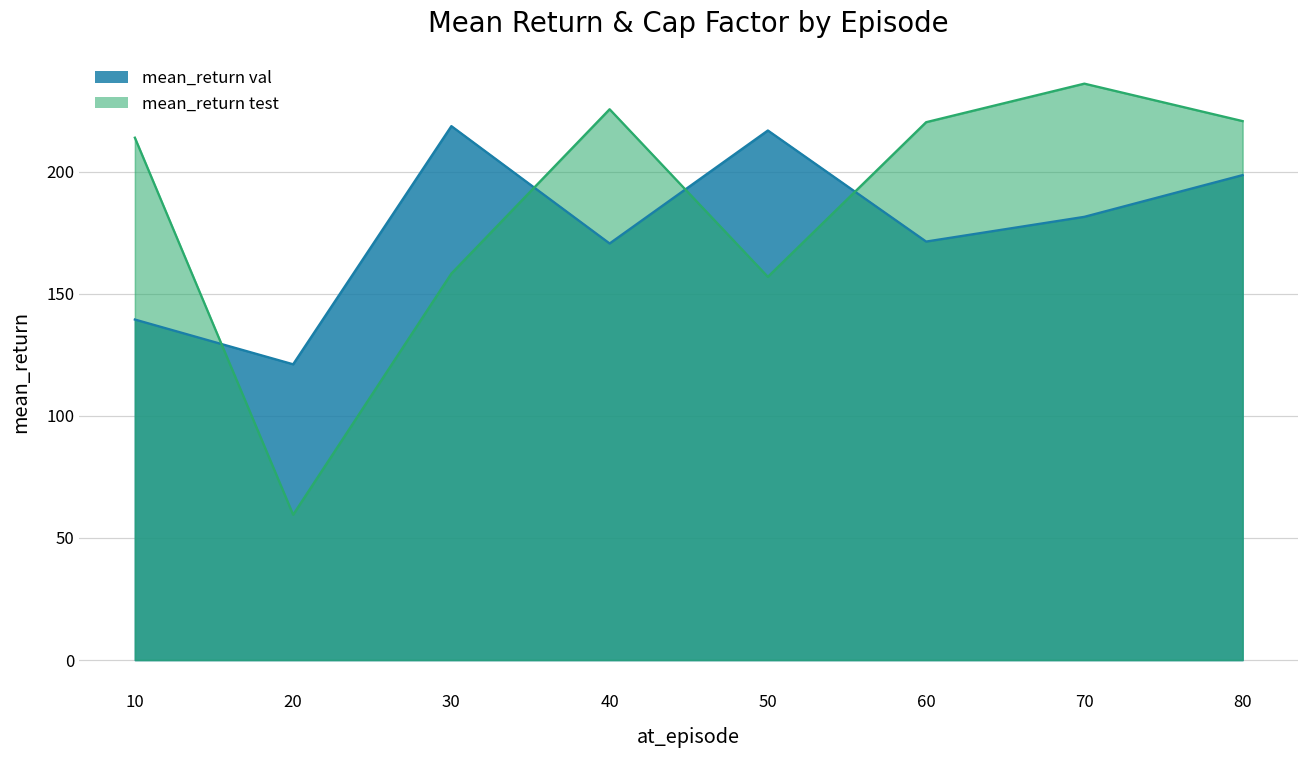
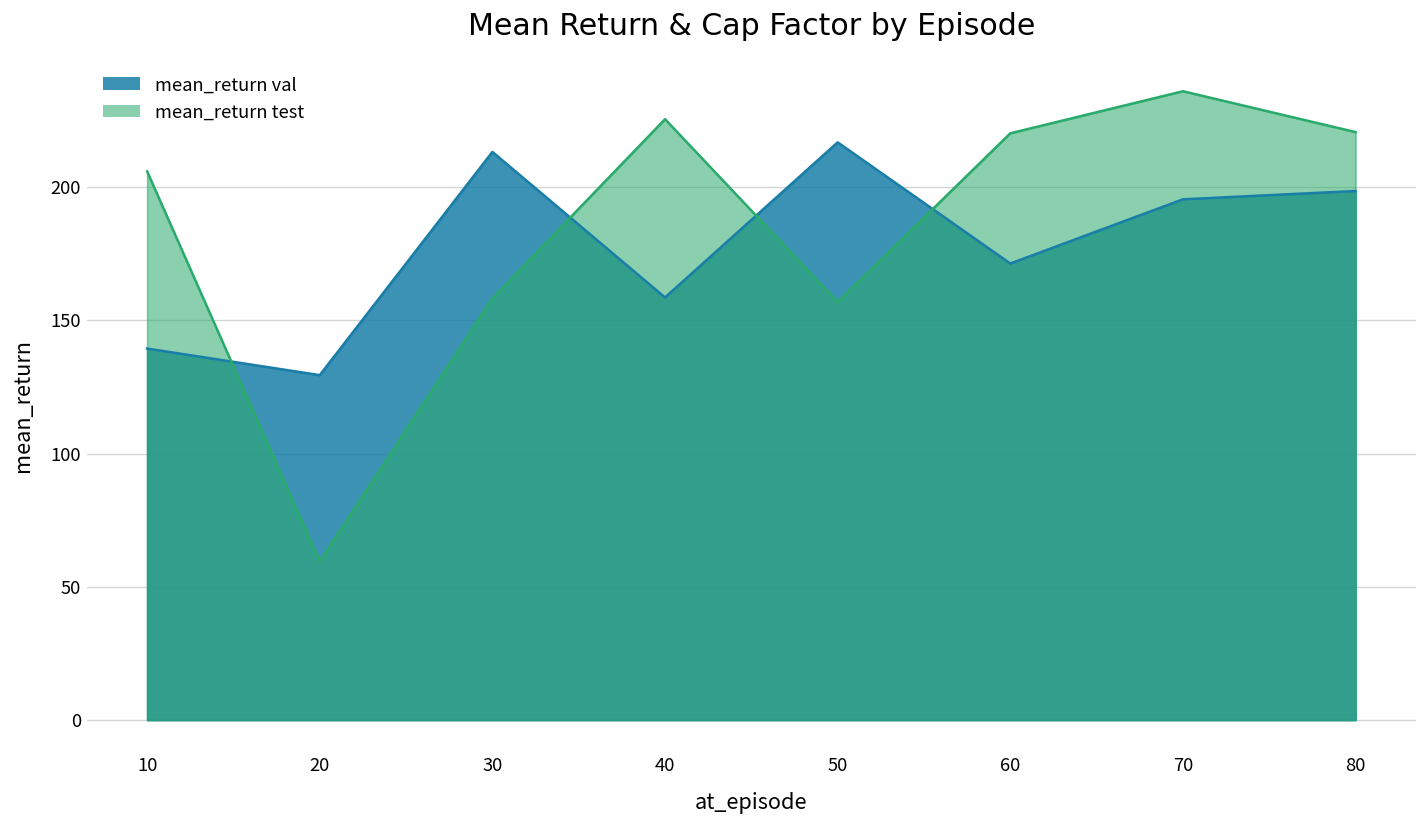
mean_return test, 10: 214 -> 206
mean_return val, 20: 121 -> 129
mean_return val, 30: 219 -> 213
mean_return val, 40: 171 -> 159
mean_return val, 70: 182 -> 195
